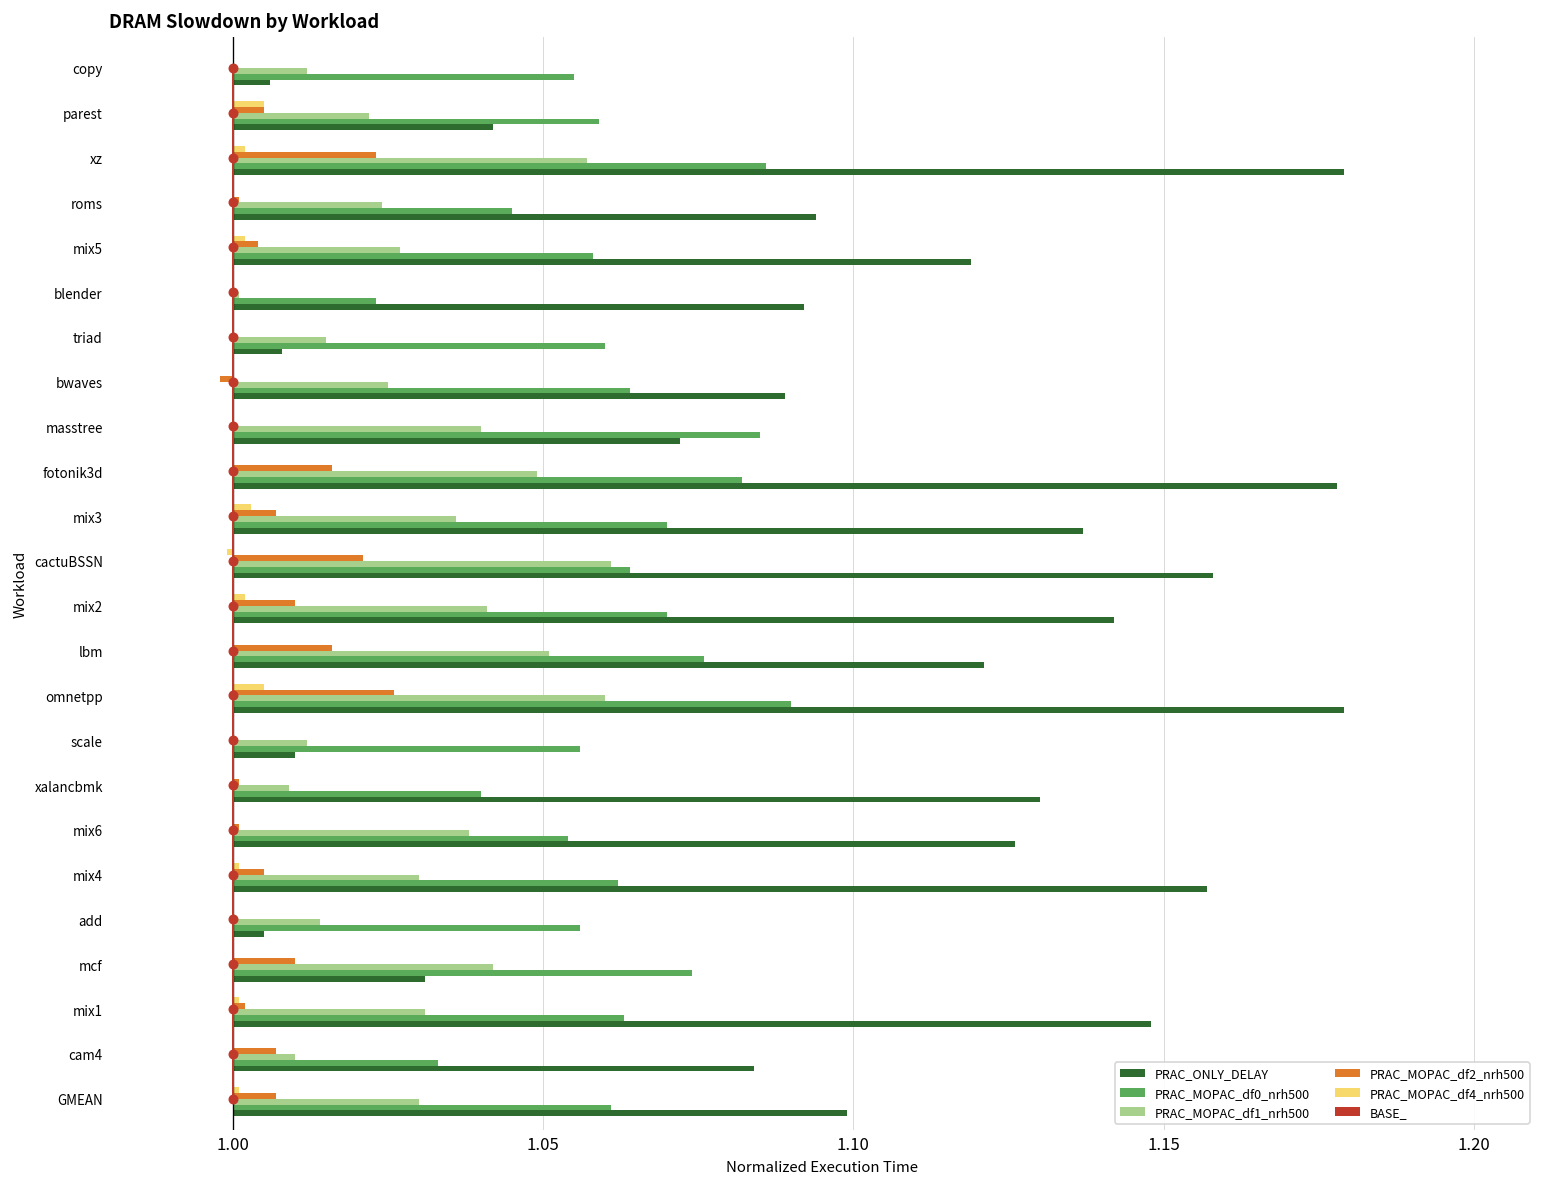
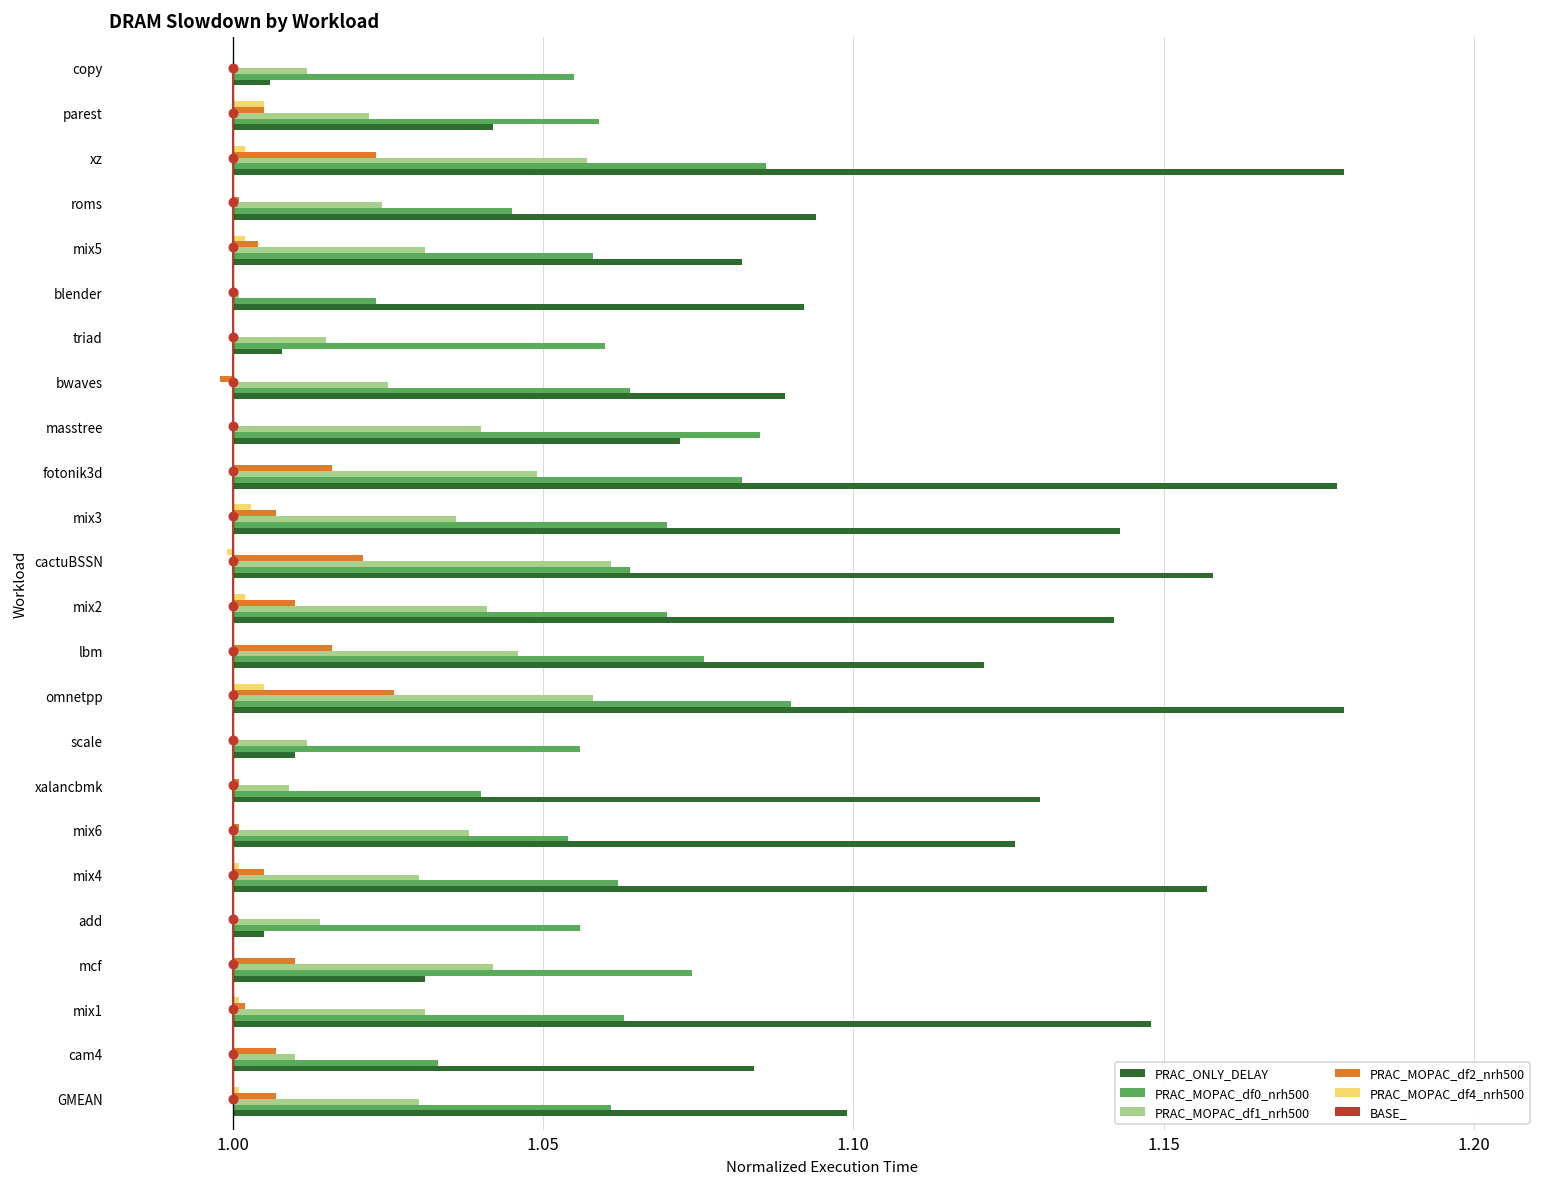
PRAC_MOPAC_df1_nrh500, mix5: 1.027 -> 1.031
PRAC_ONLY_DELAY, mix5: 1.119 -> 1.082
PRAC_ONLY_DELAY, mix3: 1.137 -> 1.143
PRAC_MOPAC_df1_nrh500, lbm: 1.051 -> 1.046
PRAC_MOPAC_df1_nrh500, omnetpp: 1.060 -> 1.058
